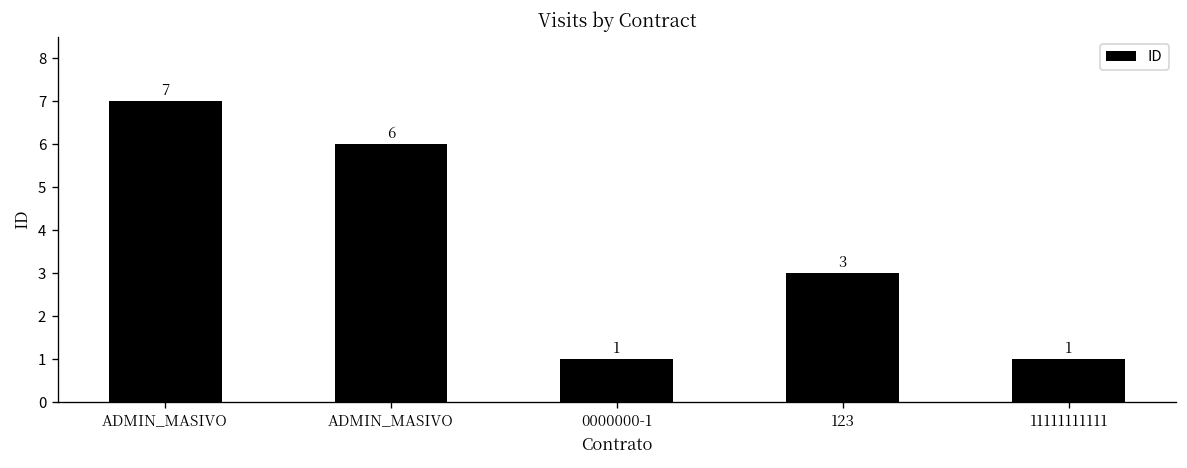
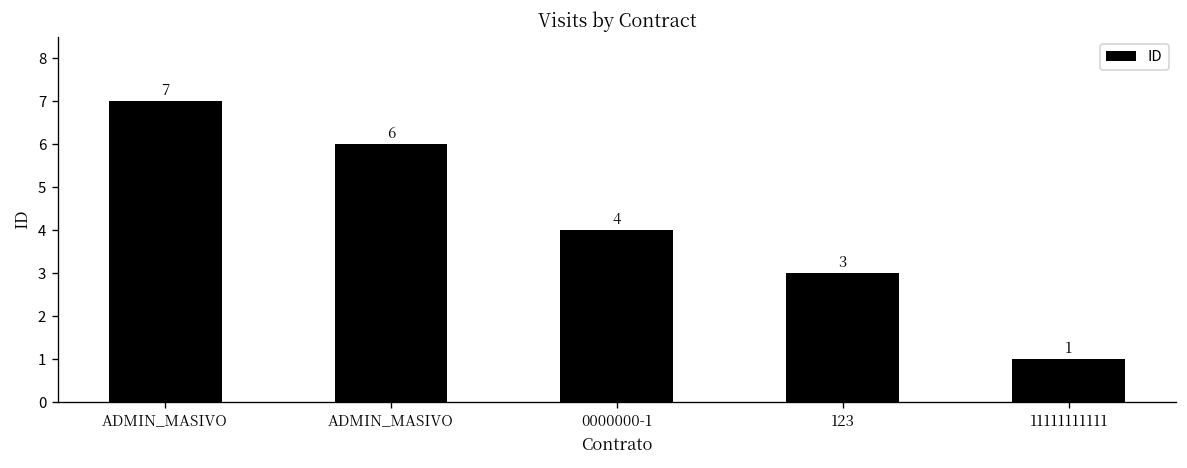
0000000-1: 1 -> 4
